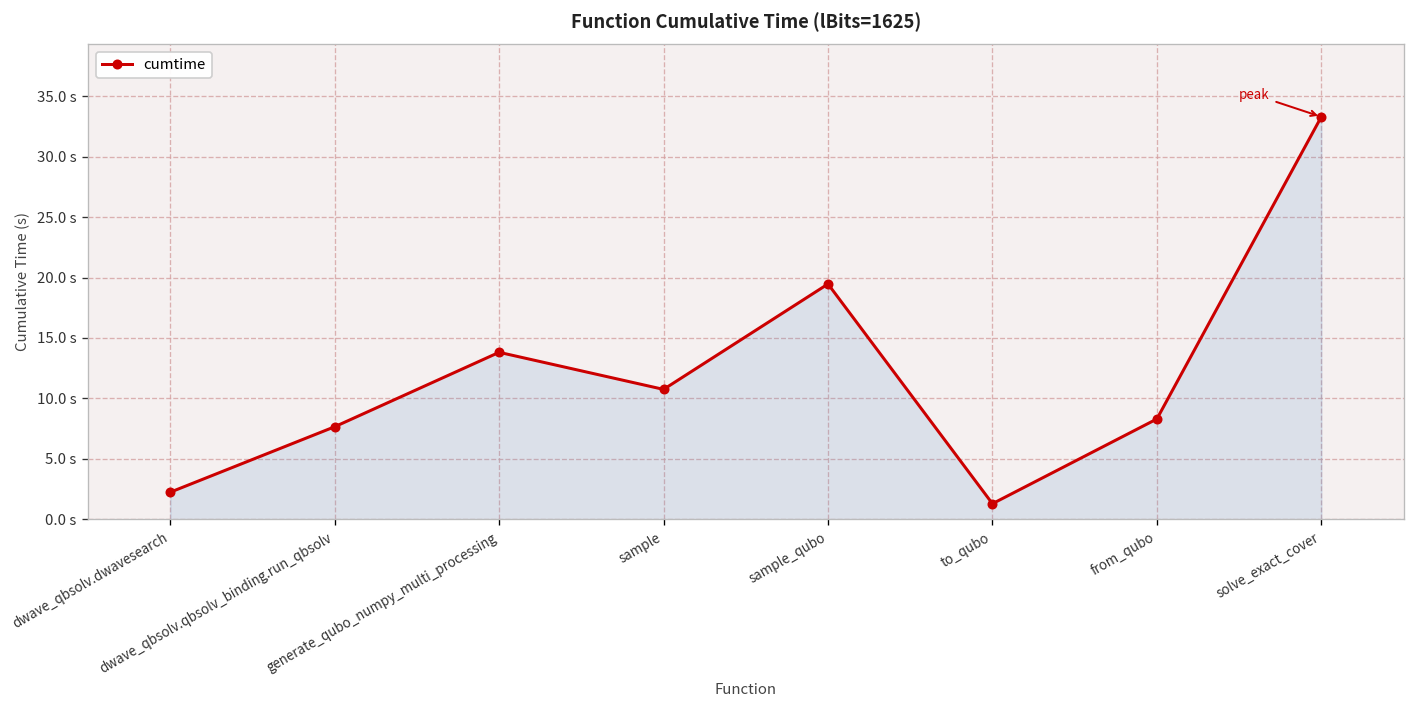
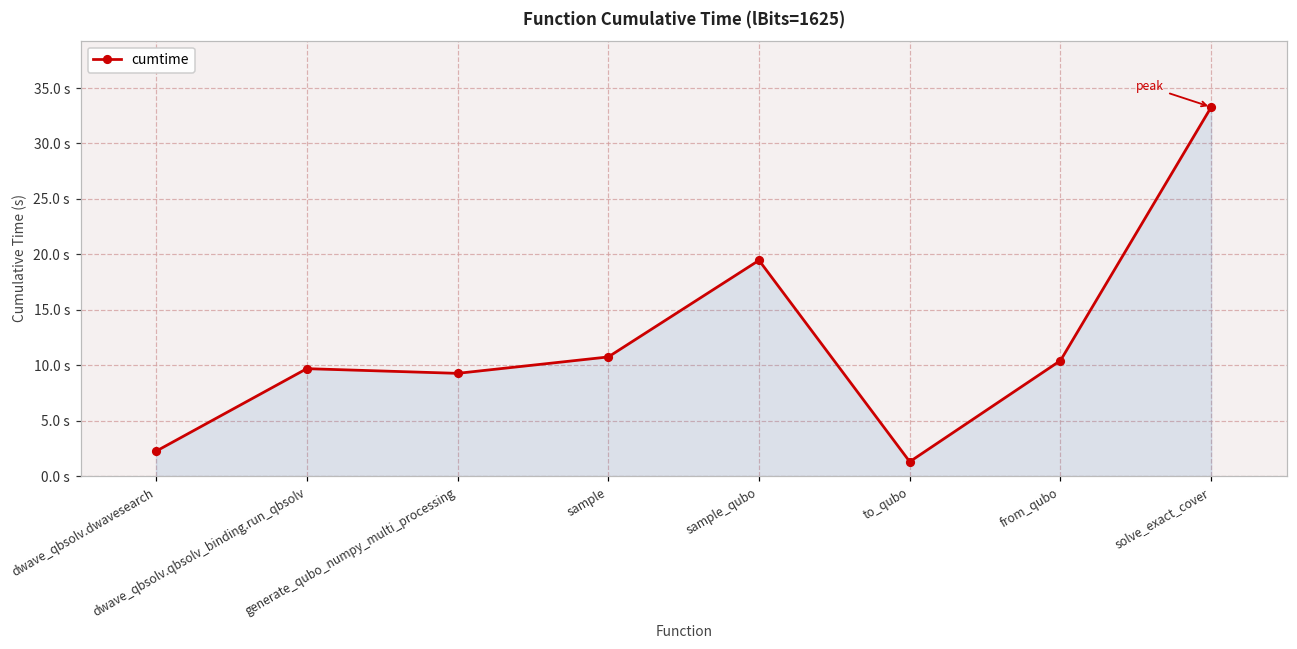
dwave_qbsolv.qbsolv_binding.run_qbsolv: 7.7 s -> 9.7 s
generate_qubo_numpy_multi_processing: 13.8 s -> 9.3 s
from_qubo: 8.3 s -> 10.4 s
